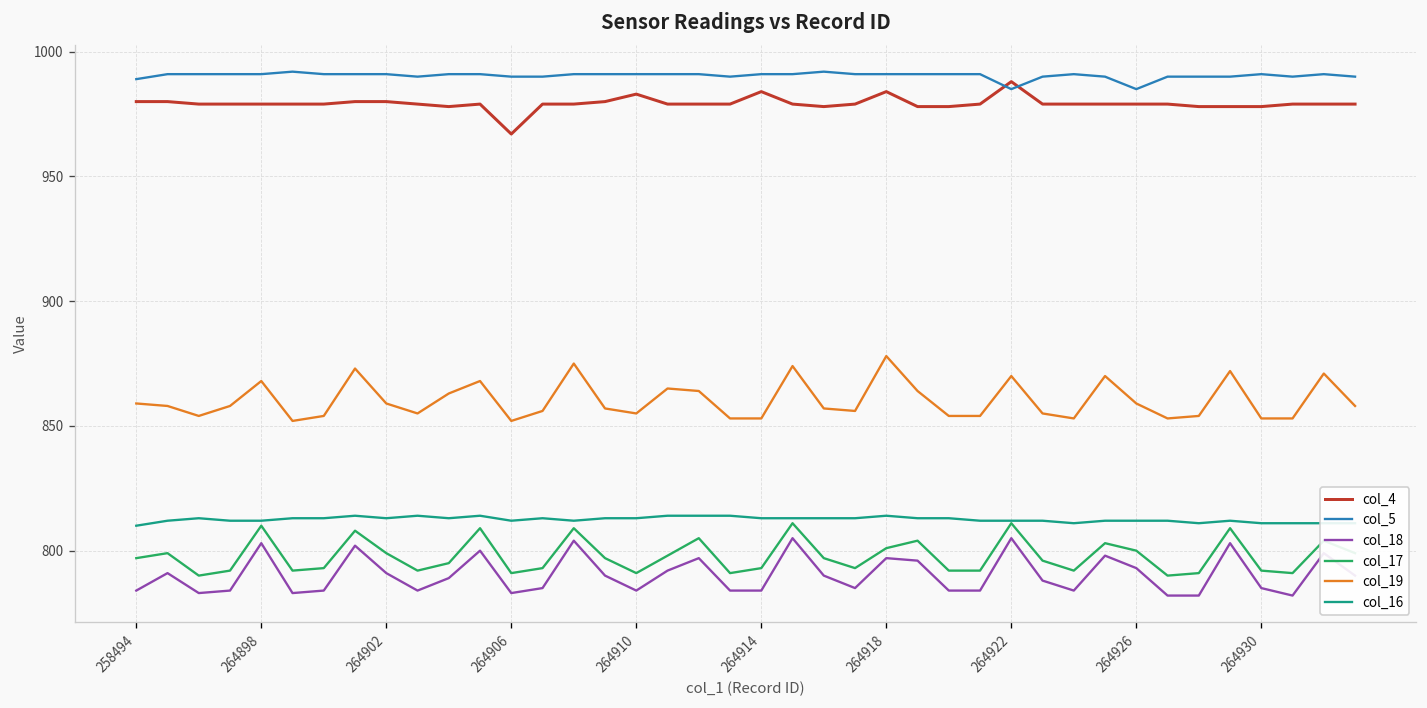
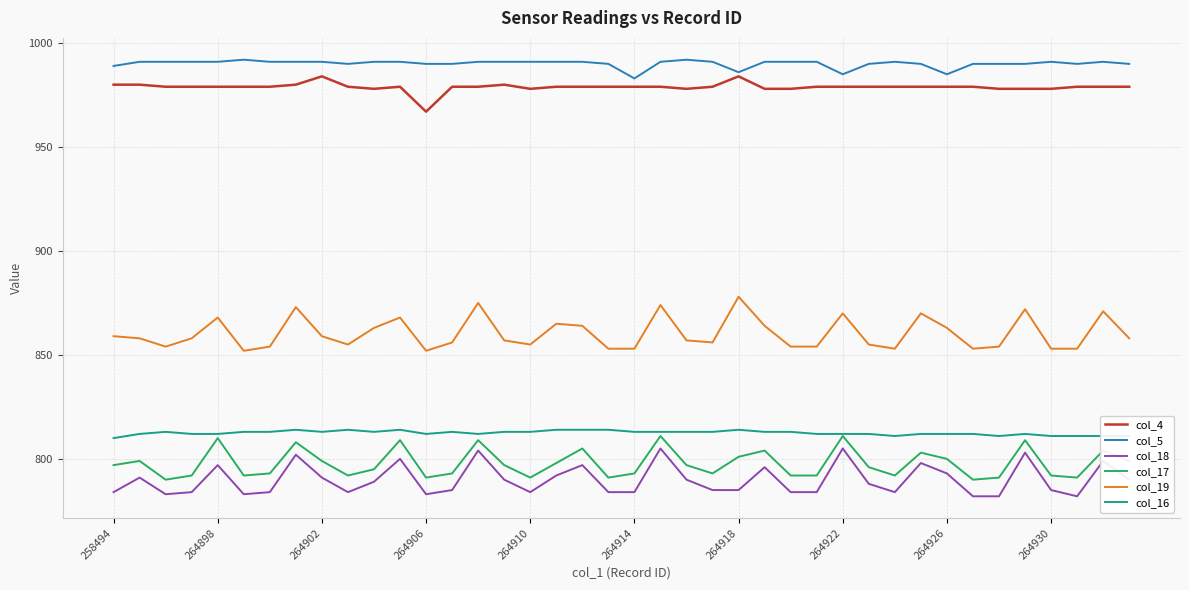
col_18, 264898: 803 -> 797
col_4, 264902: 980 -> 984
col_4, 264910: 983 -> 978
col_4, 264914: 984 -> 979
col_5, 264914: 991 -> 983
col_5, 264918: 991 -> 986
col_18, 264918: 797 -> 785
col_4, 264922: 988 -> 979
col_19, 264926: 859 -> 863
